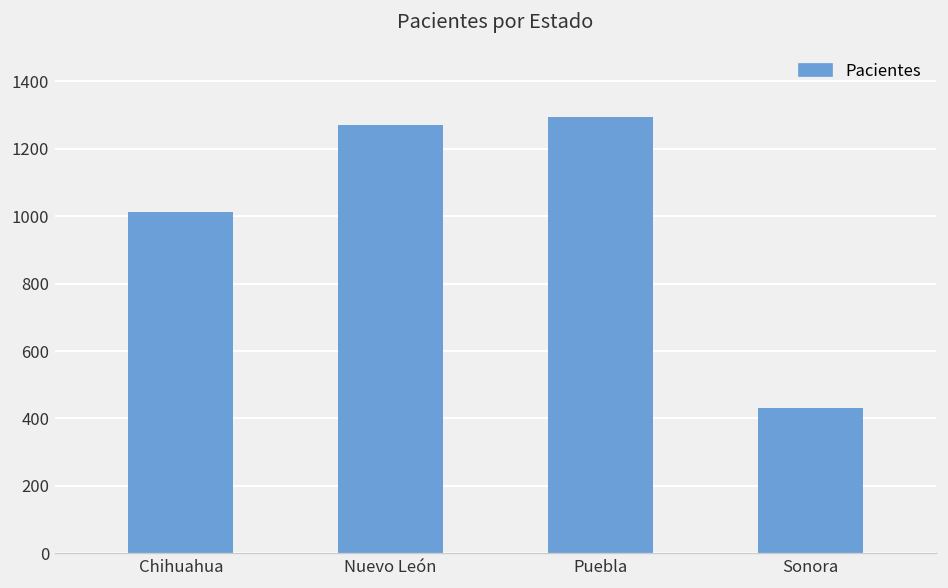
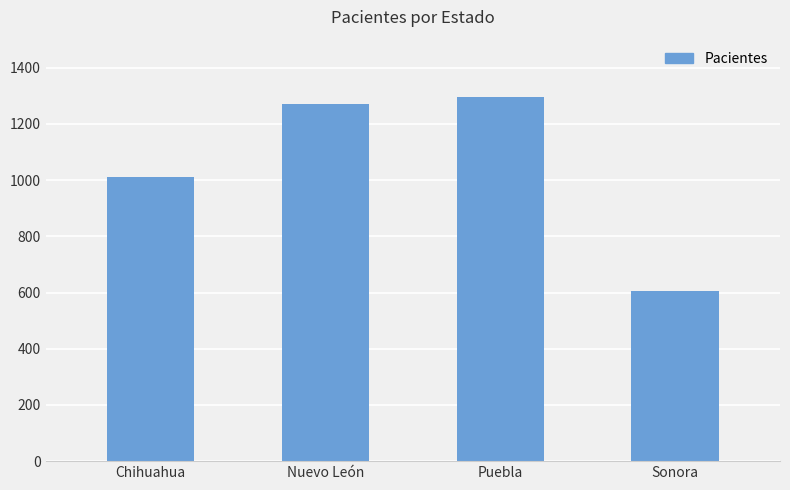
Sonora: 430 -> 600
